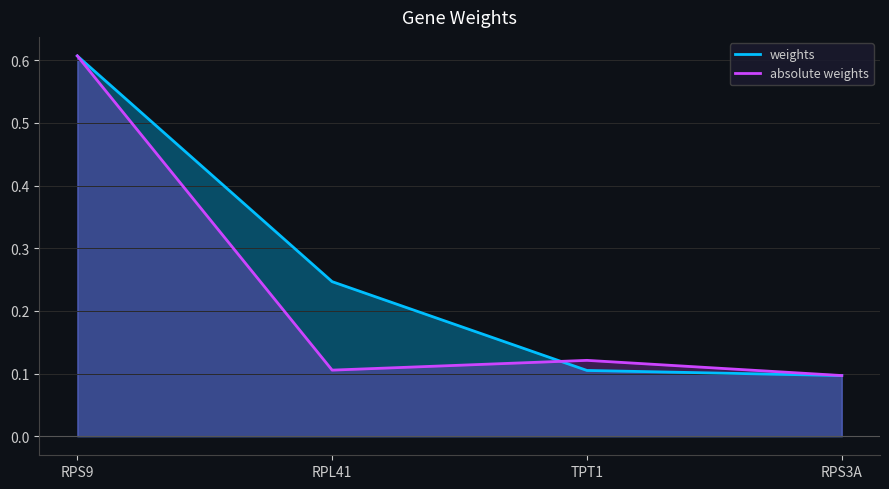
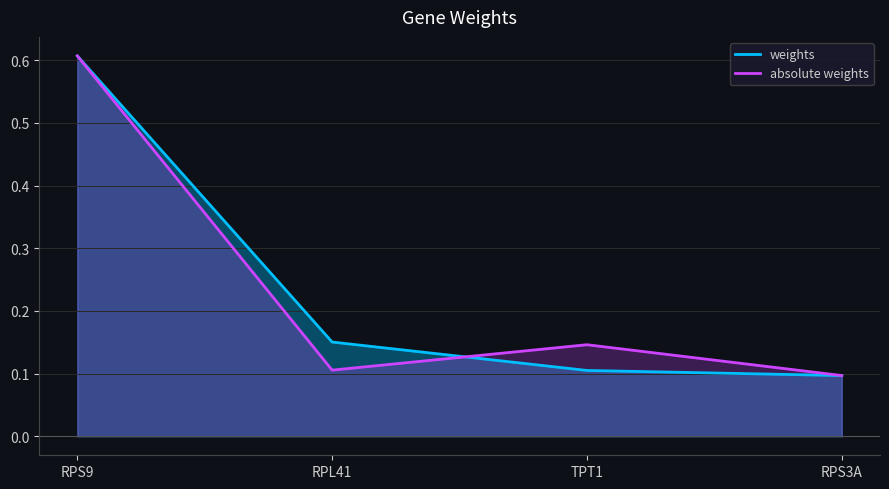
weights, RPL41: 0.25 -> 0.15
absolute weights, TPT1: 0.12 -> 0.15
